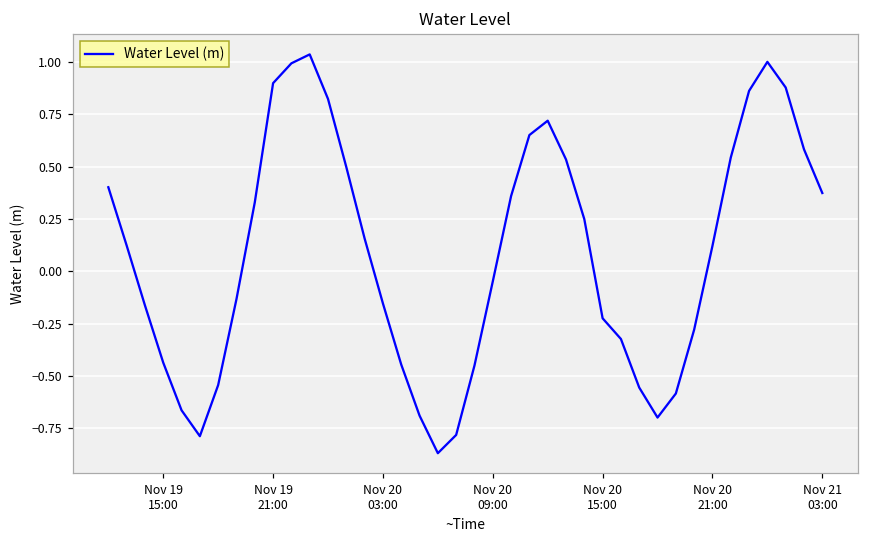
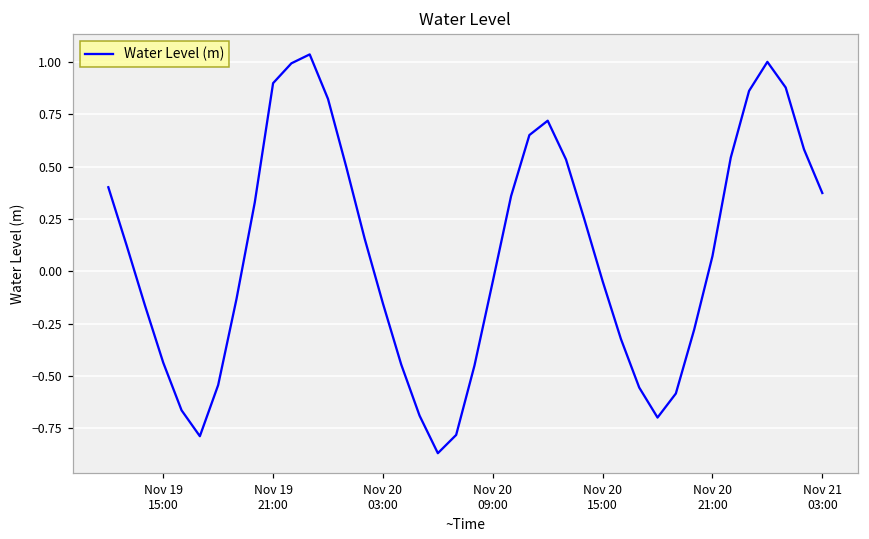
Nov 20 15:00: -0.22 -> -0.05
Nov 20 21:00: 0.12 -> 0.07
